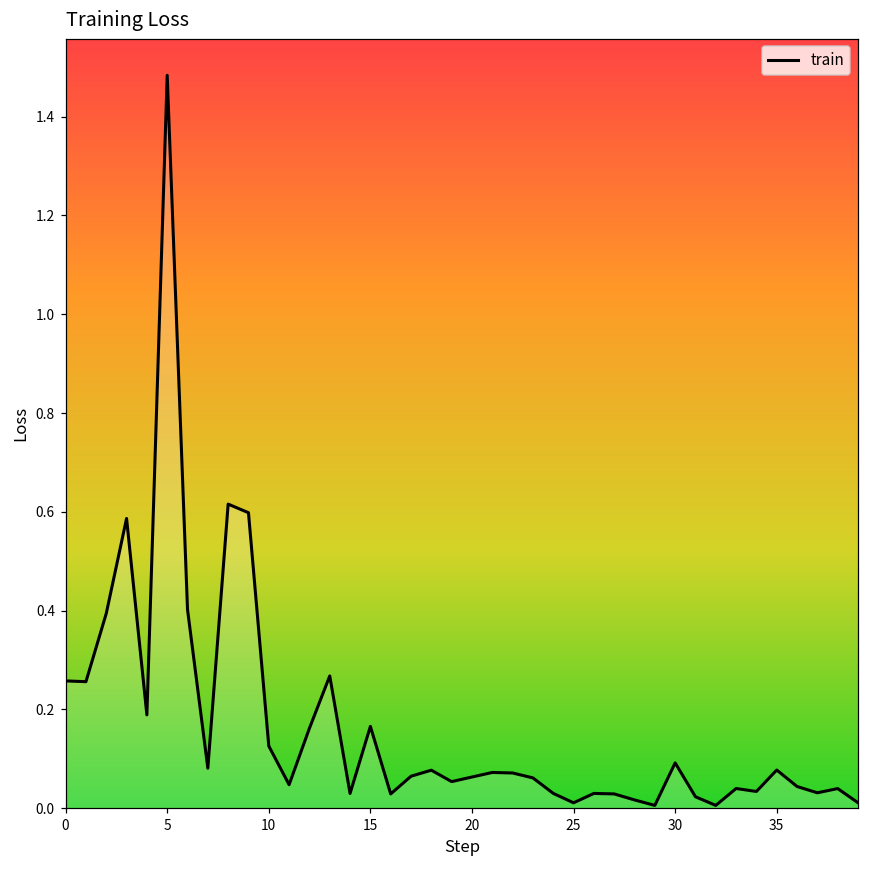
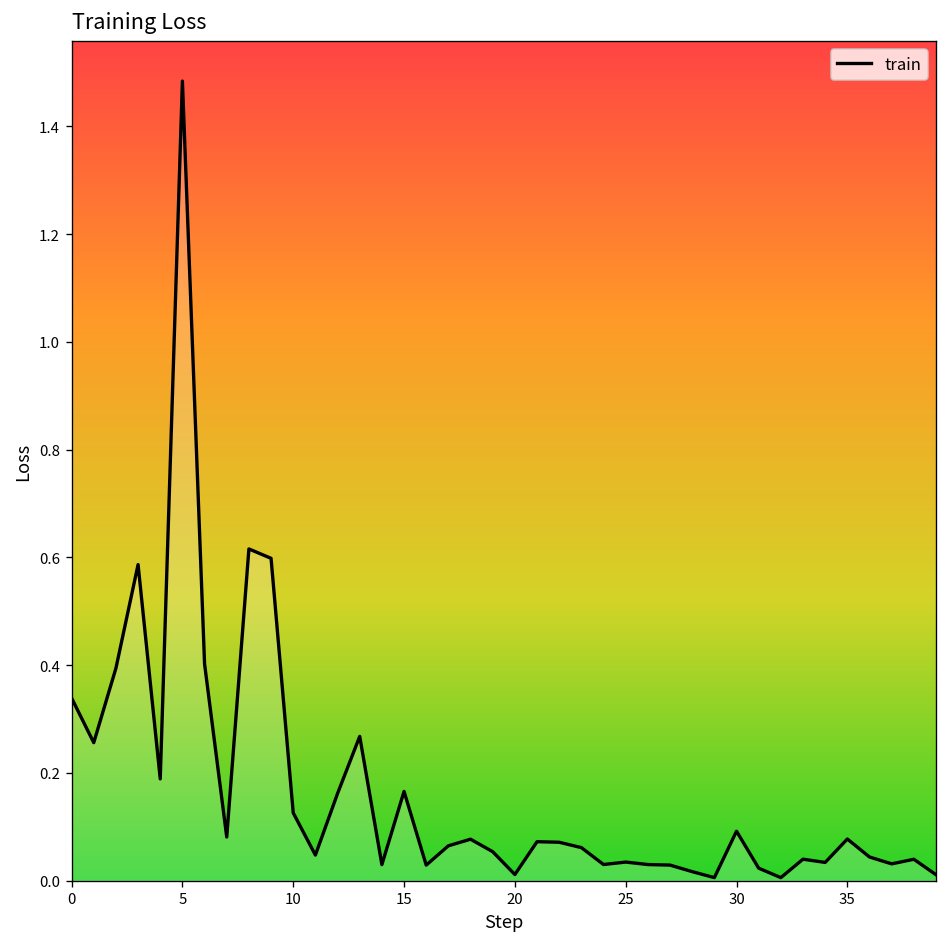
0: 0.26 -> 0.34
20: 0.06 -> 0.01
25: 0.01 -> 0.03
